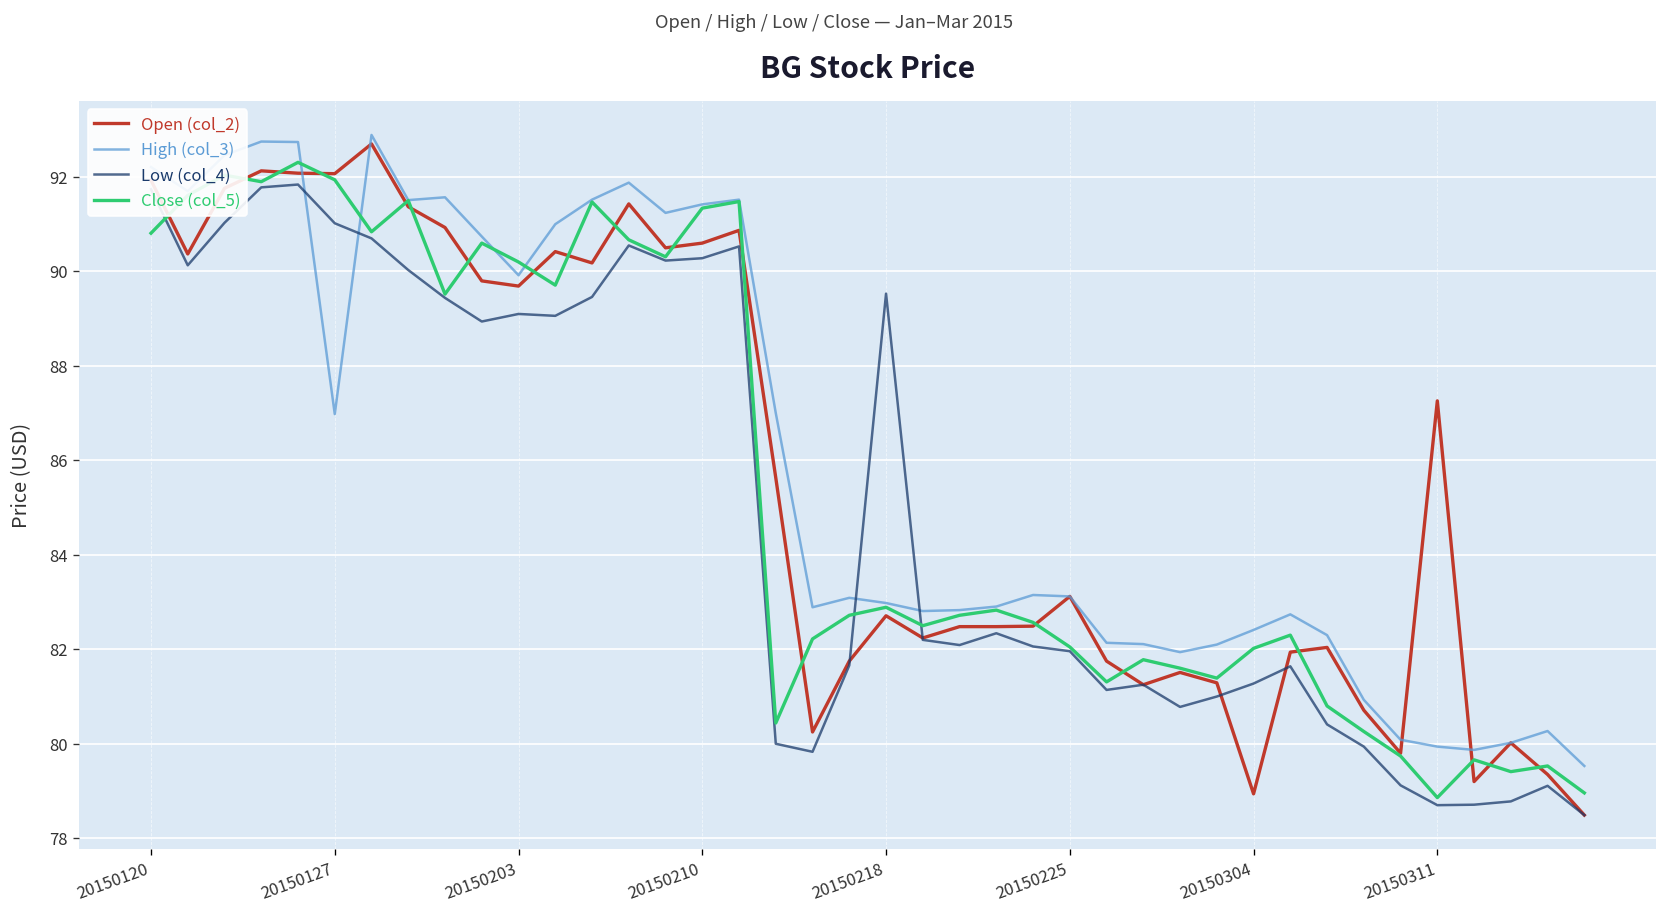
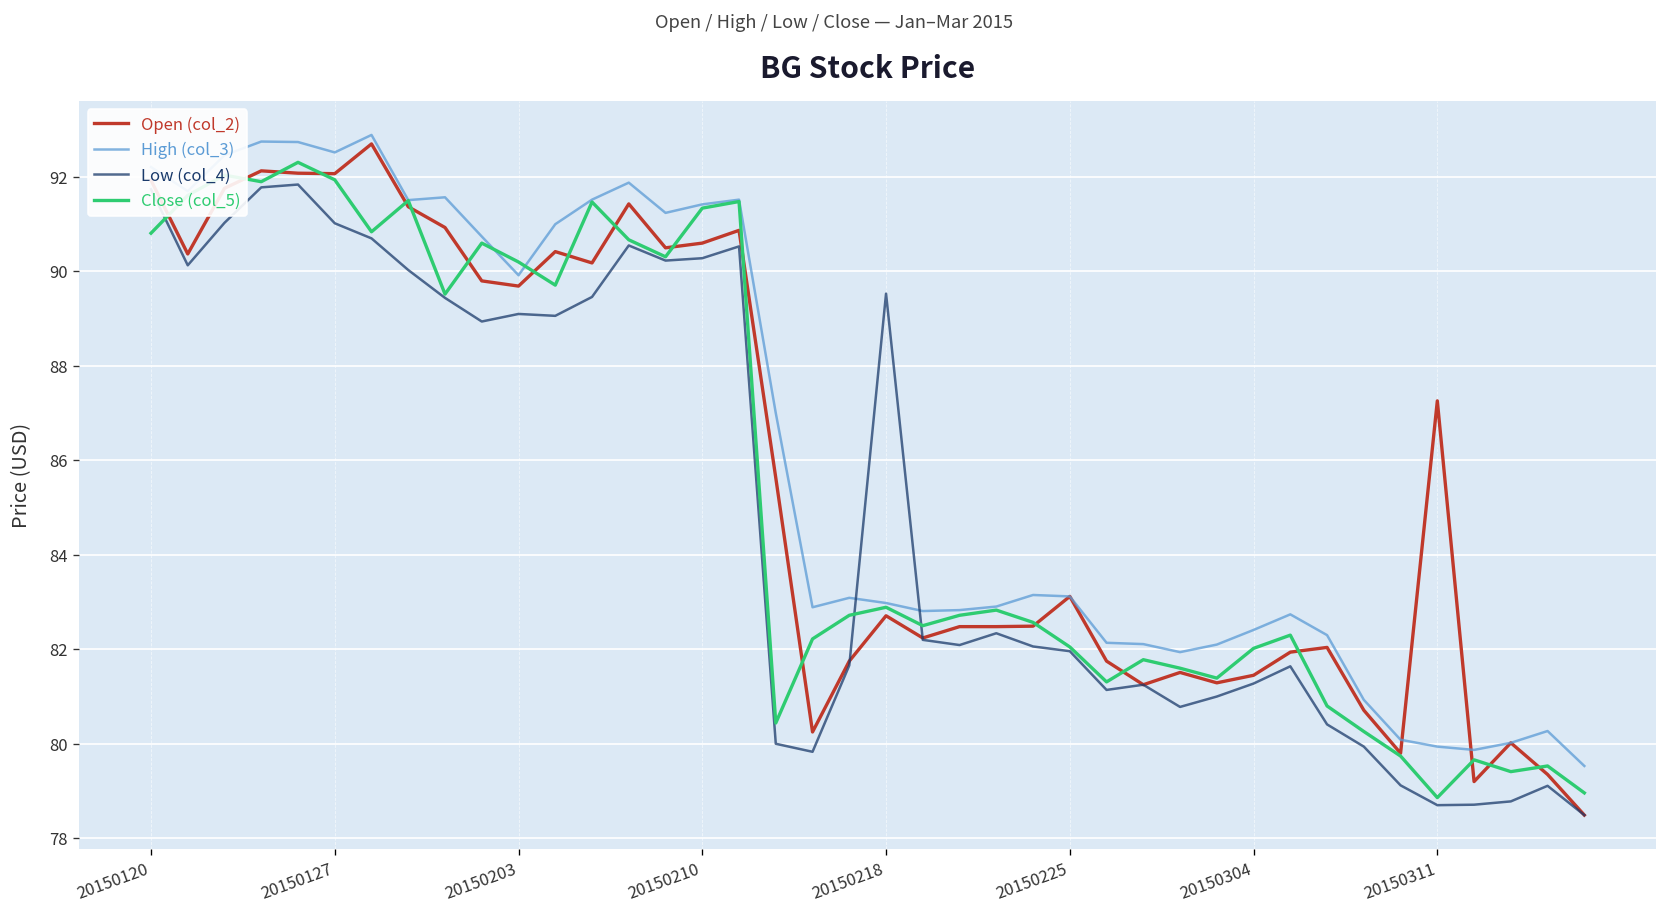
High (col_3), 20150127: 87.0 -> 92.5
Open (col_2), 20150304: 78.9 -> 81.5
